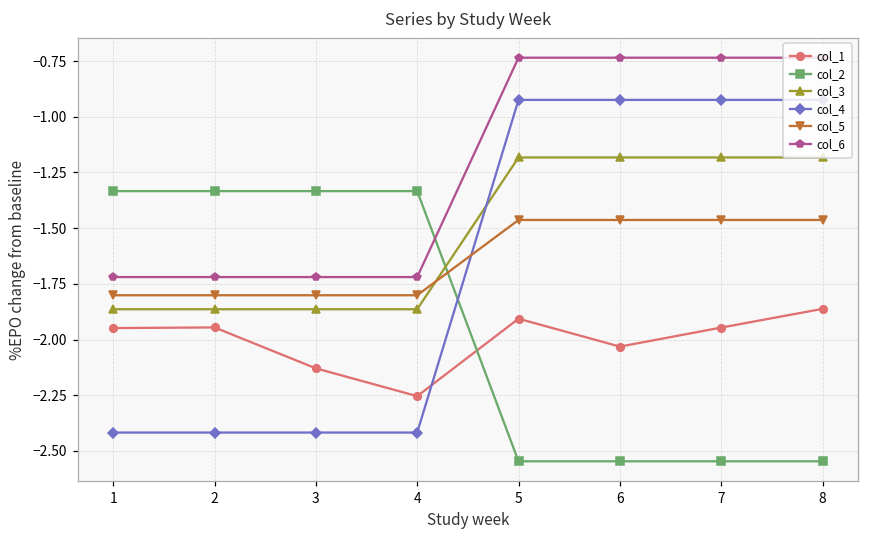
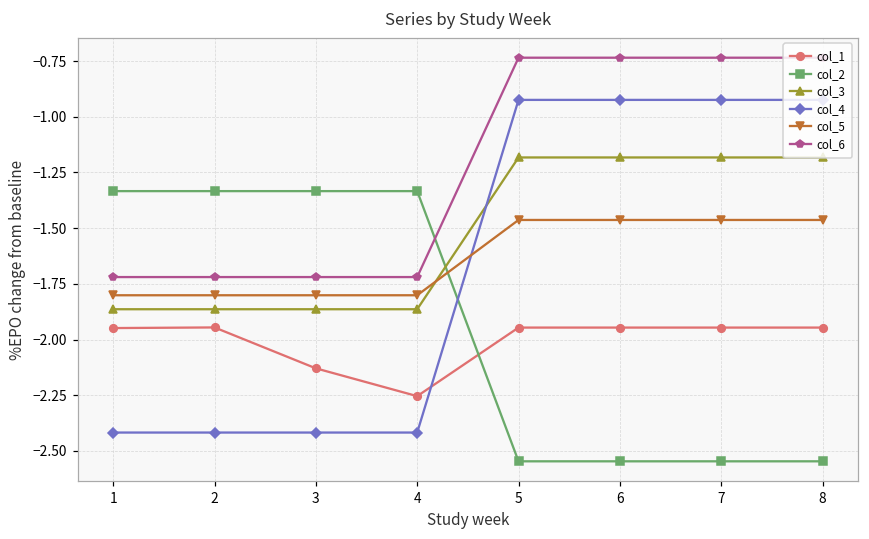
col_1, 5: -1.91 -> -1.95
col_1, 6: -2.03 -> -1.95
col_1, 8: -1.86 -> -1.95
